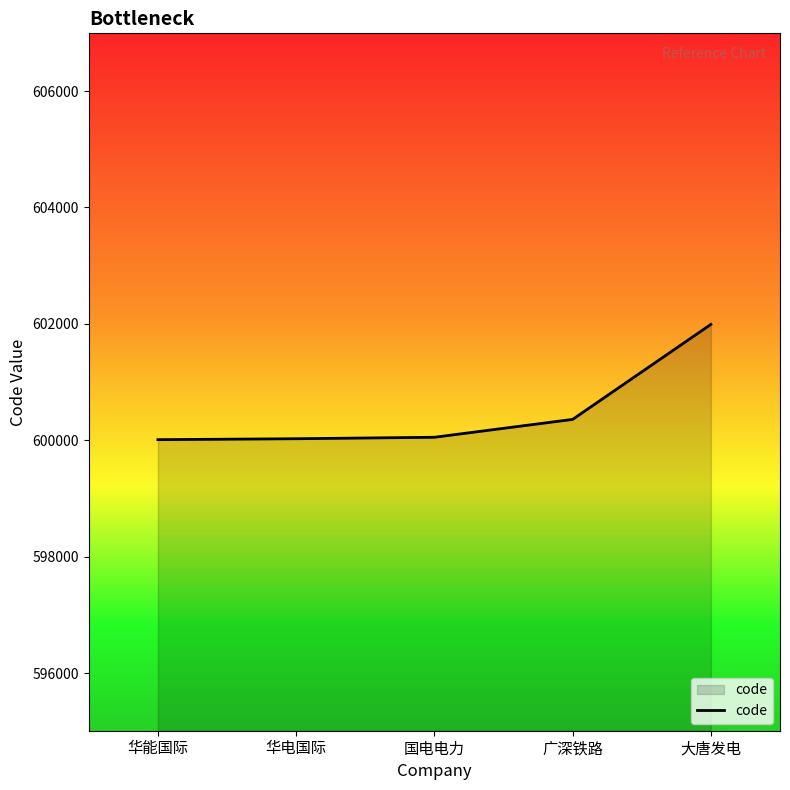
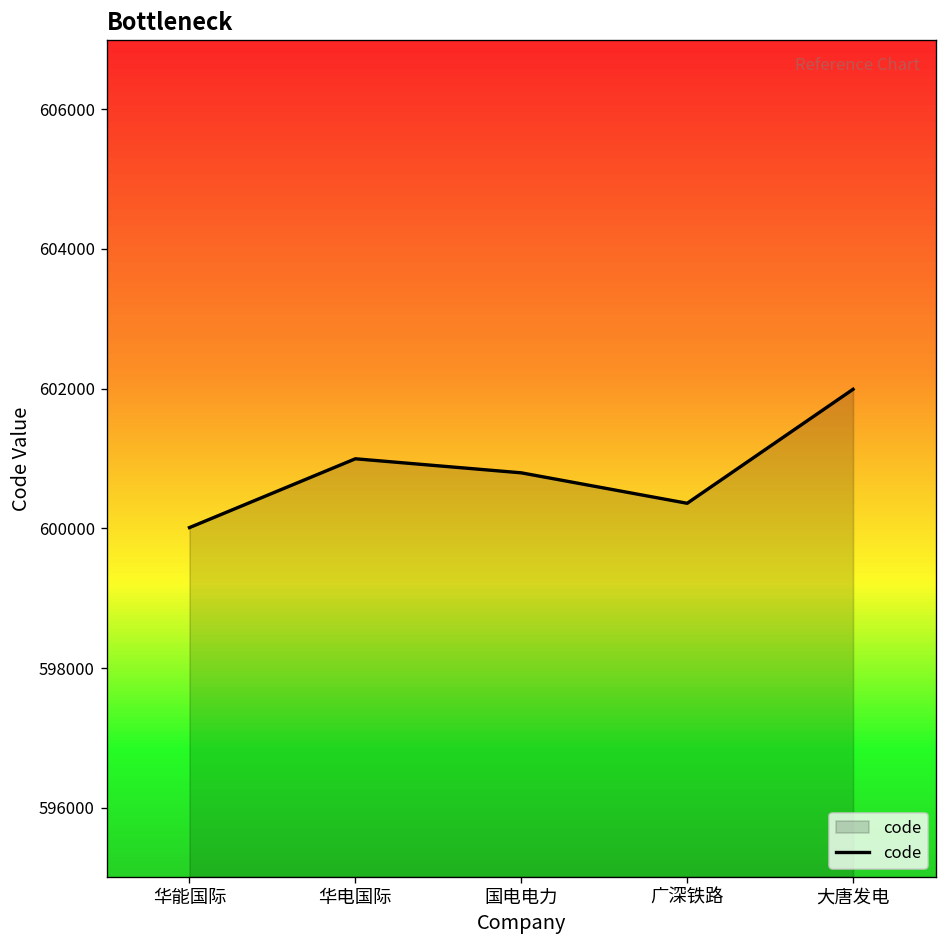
华电国际: 600000 -> 601000
国电电力: 600100 -> 600800
